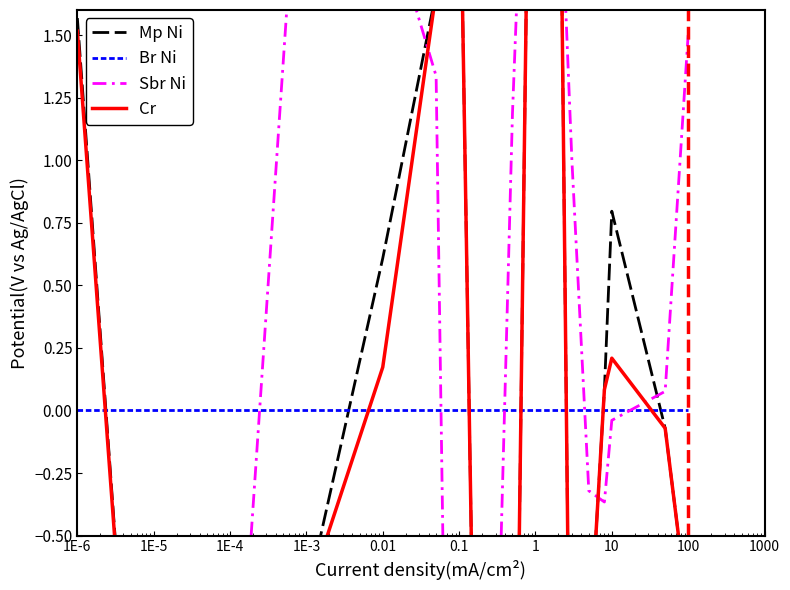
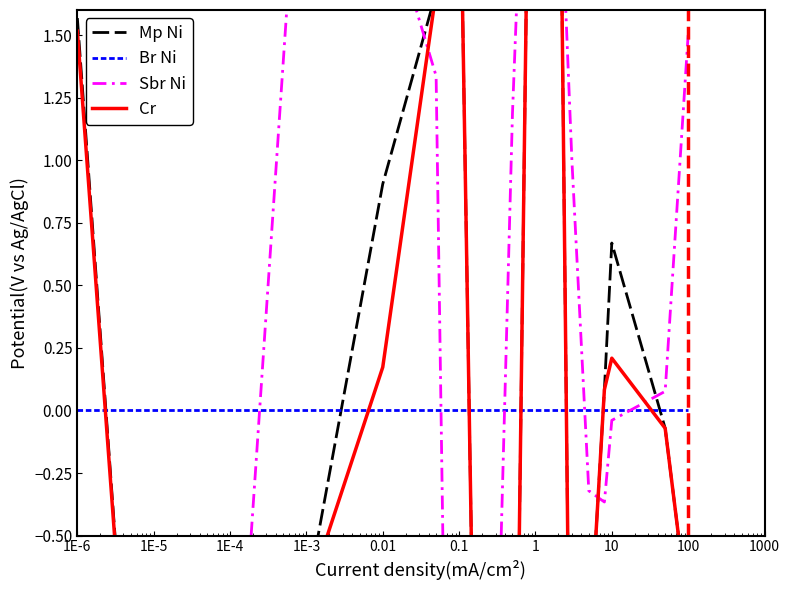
Mp Ni, 0.01: 0.61 -> 0.90
Mp Ni, 10: 0.80 -> 0.67
